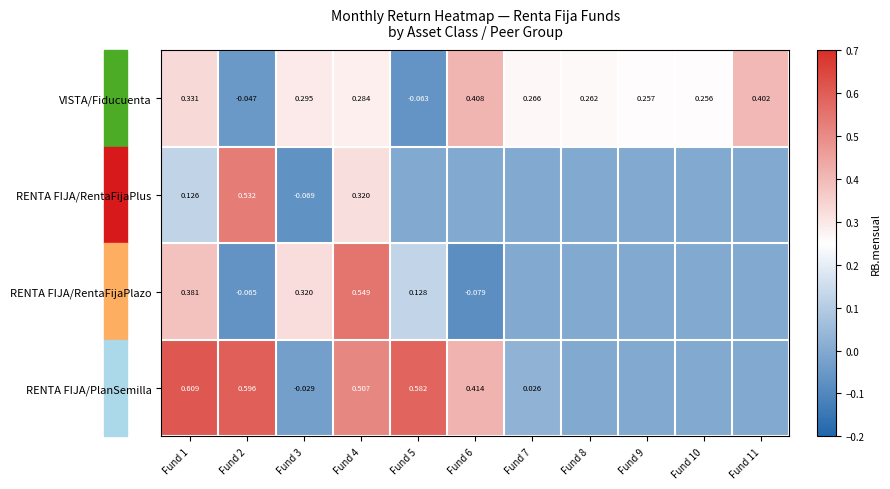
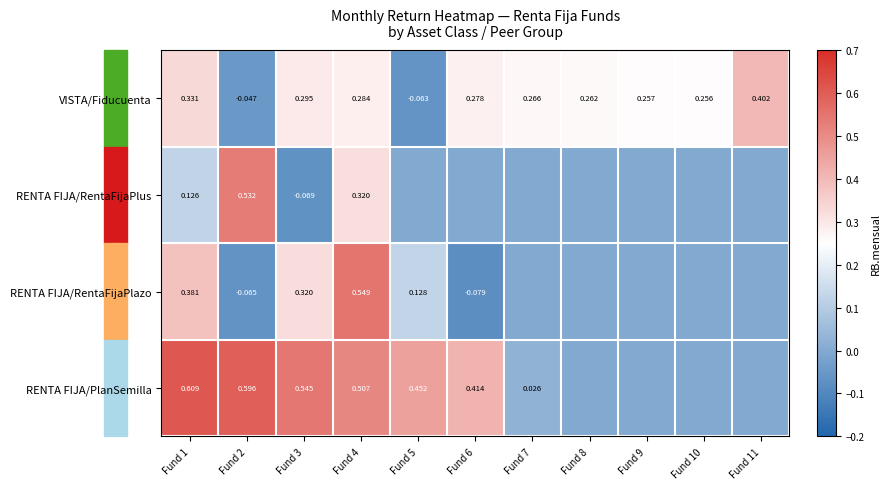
VISTA/Fiducuenta, Fund 6: 0.408 -> 0.278
RENTA FIJA/PlanSemilla, Fund 3: -0.029 -> 0.545
RENTA FIJA/PlanSemilla, Fund 5: 0.582 -> 0.452
